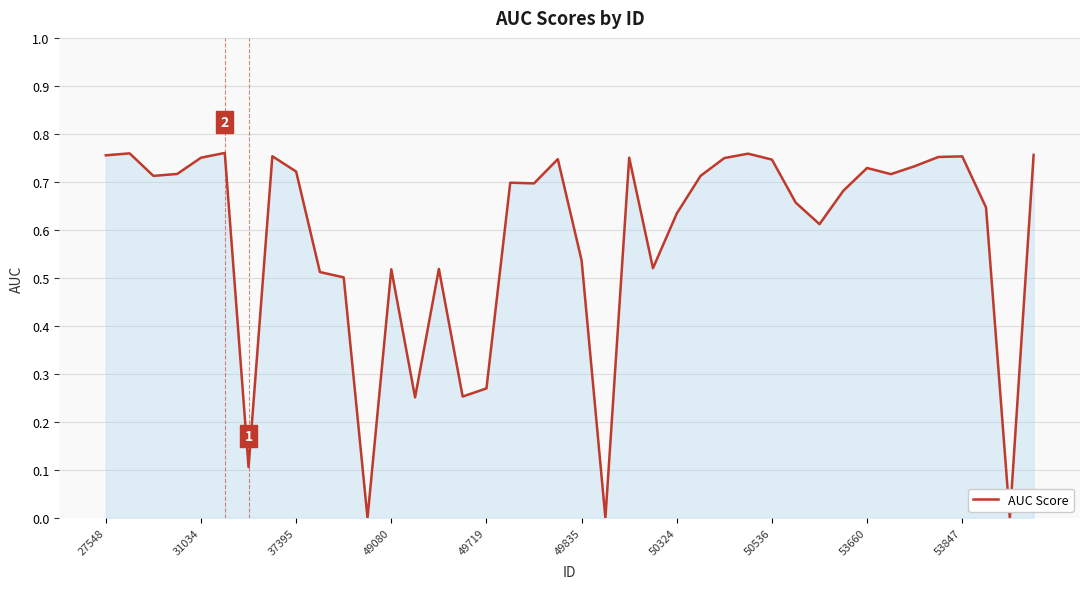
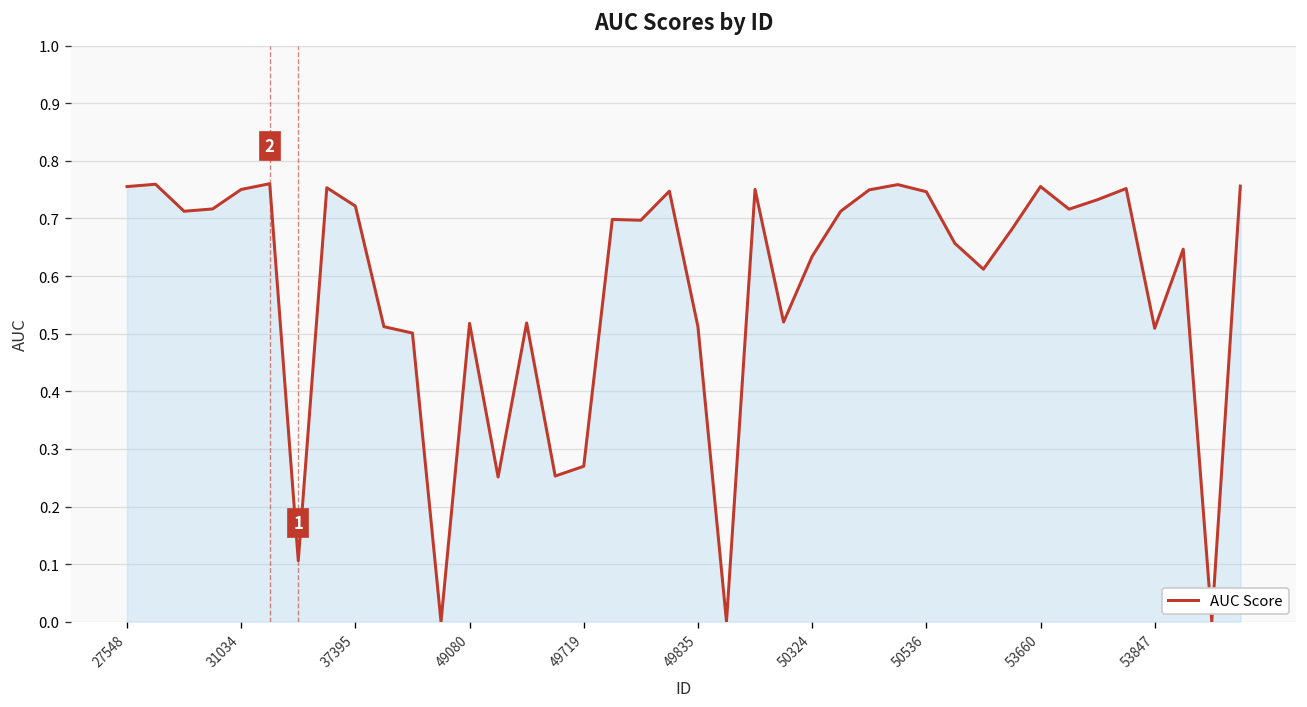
49835: 0.54 -> 0.51
53660: 0.73 -> 0.76
53847: 0.75 -> 0.51
